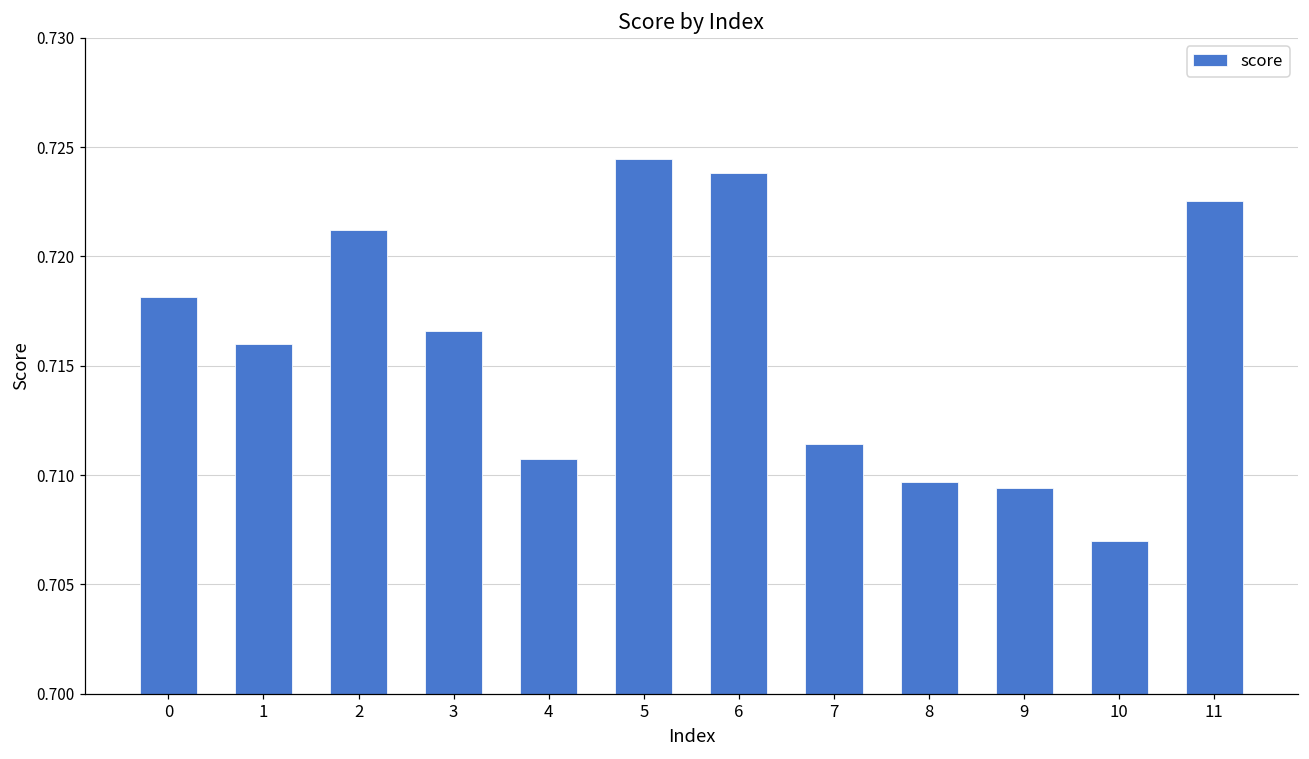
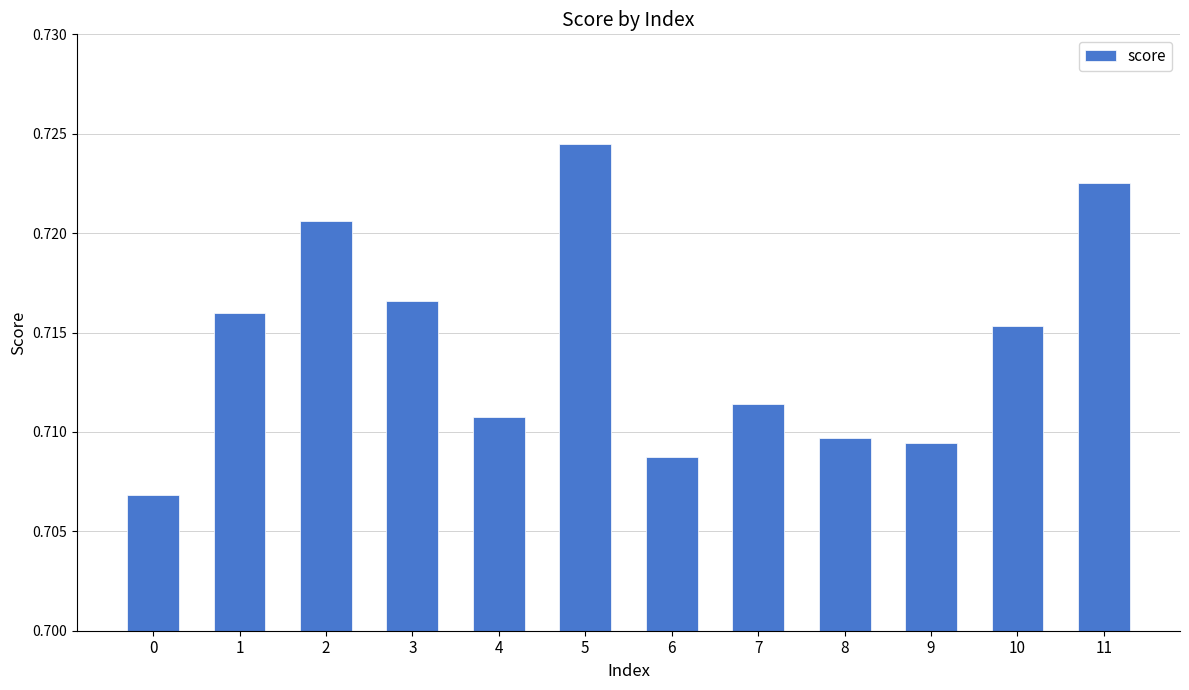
0: 0.7182 -> 0.7068
2: 0.7212 -> 0.7206
6: 0.7238 -> 0.7087
10: 0.7070 -> 0.7153
